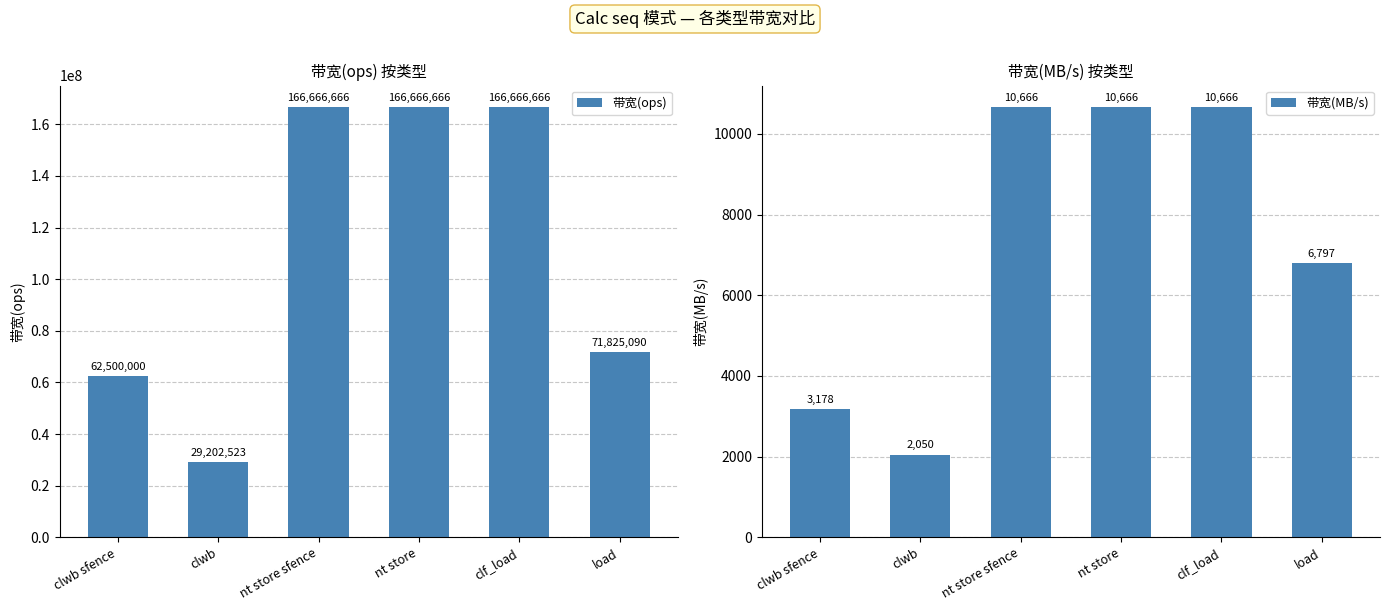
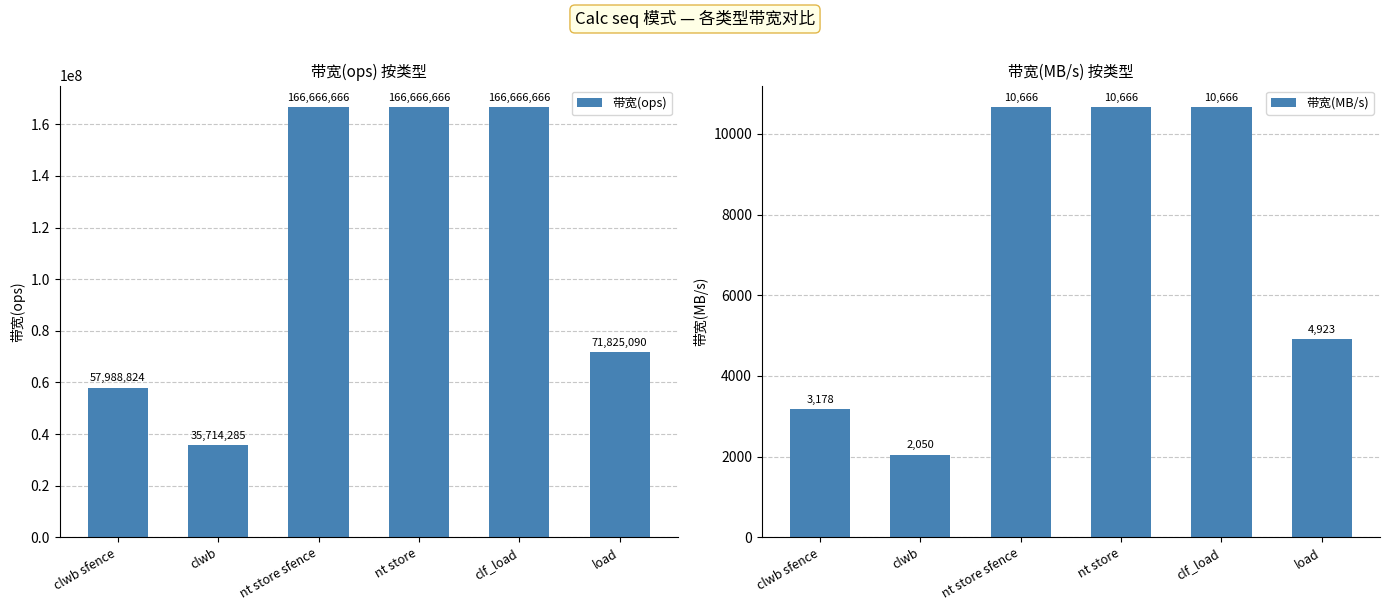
带宽(ops) 按类型, clwb sfence: 62,500,000 -> 57,988,824
带宽(ops) 按类型, clwb: 29,202,523 -> 35,714,285
带宽(MB/s) 按类型, load: 6,797 -> 4,923
